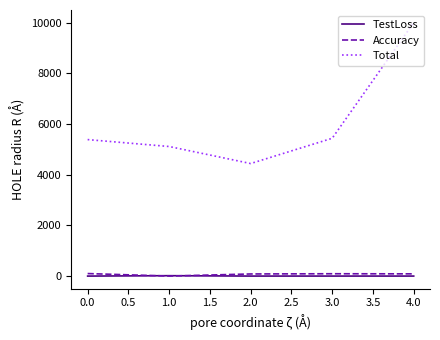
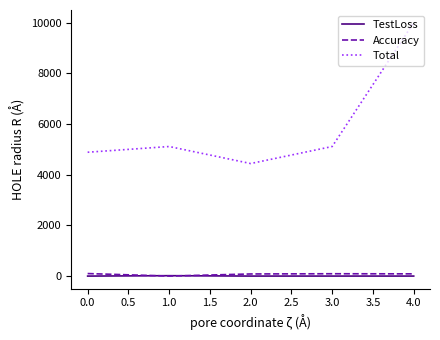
Total, 0.0: 5400 -> 4900
Total, 3.0: 5400 -> 5100
